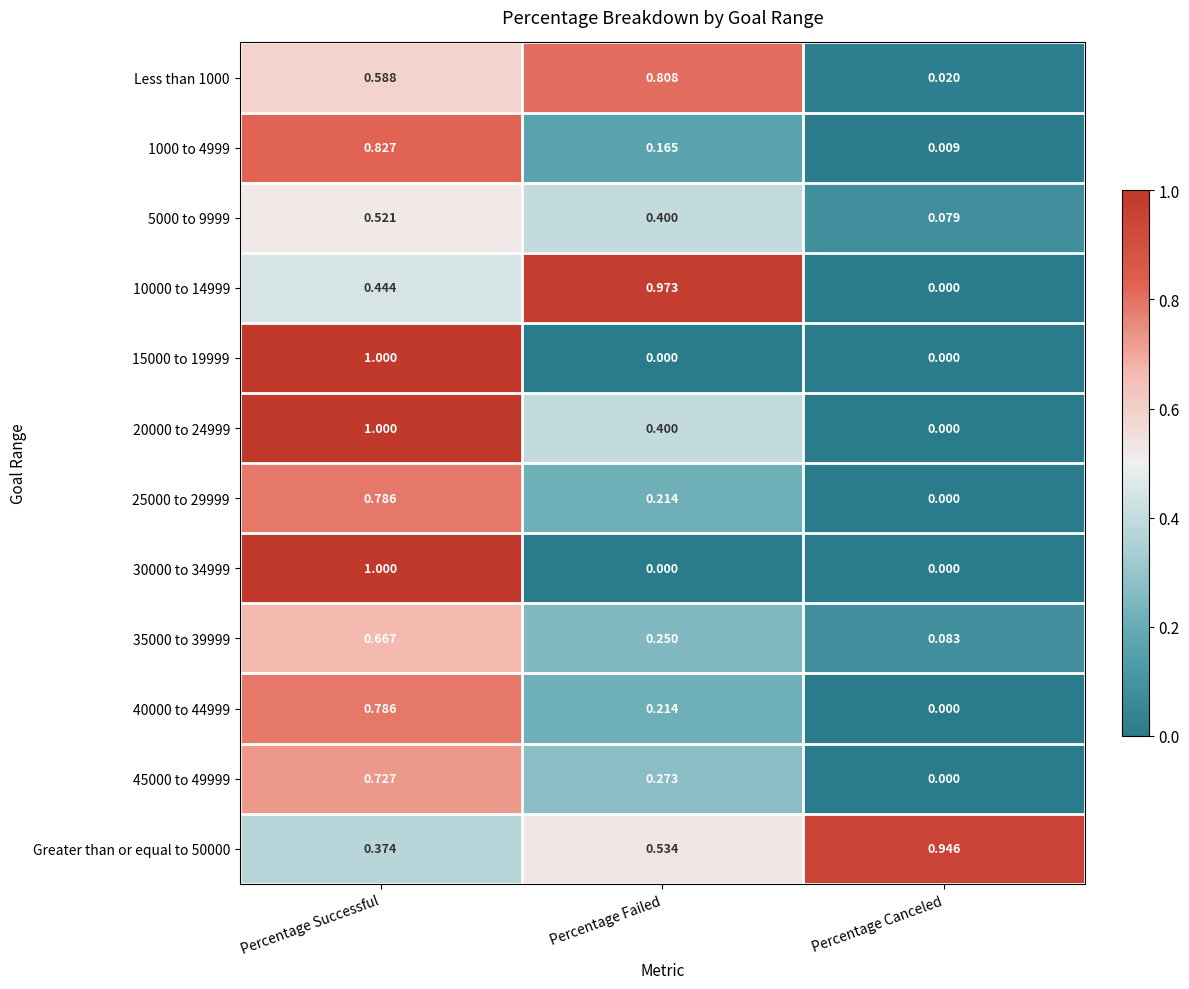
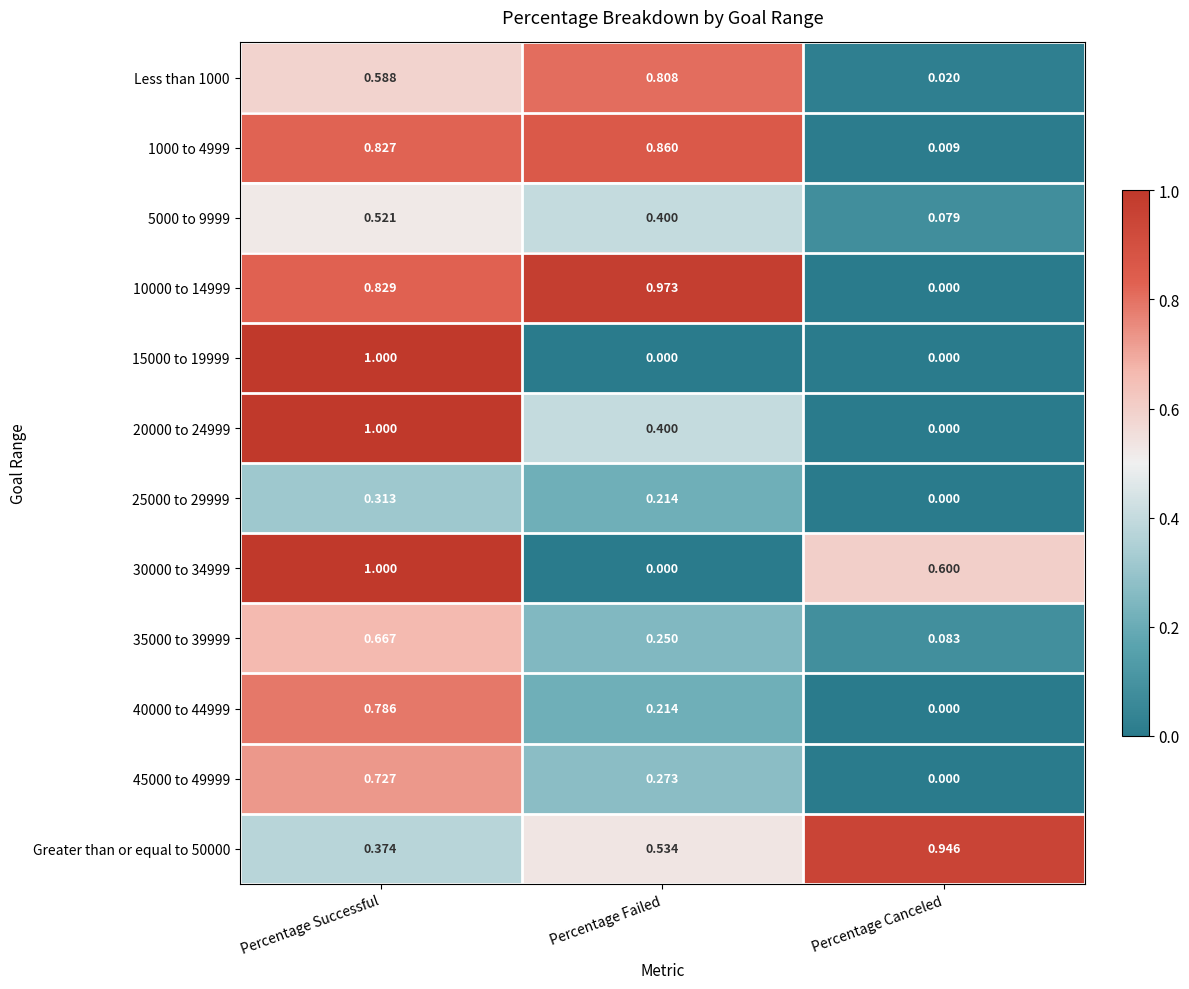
1000 to 4999, Percentage Failed: 0.165 -> 0.860
10000 to 14999, Percentage Successful: 0.444 -> 0.829
25000 to 29999, Percentage Successful: 0.786 -> 0.313
30000 to 34999, Percentage Canceled: 0.000 -> 0.600
